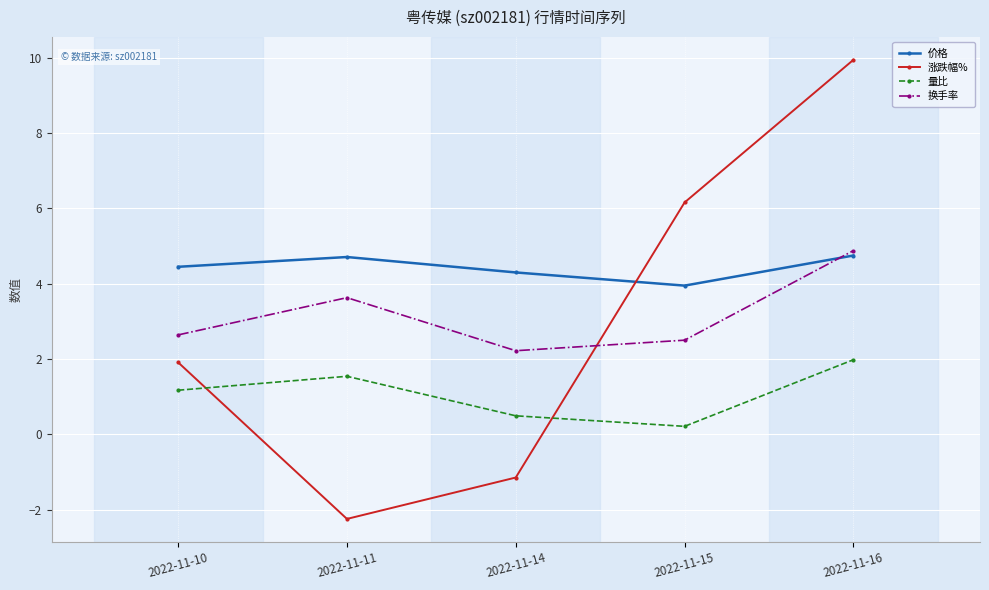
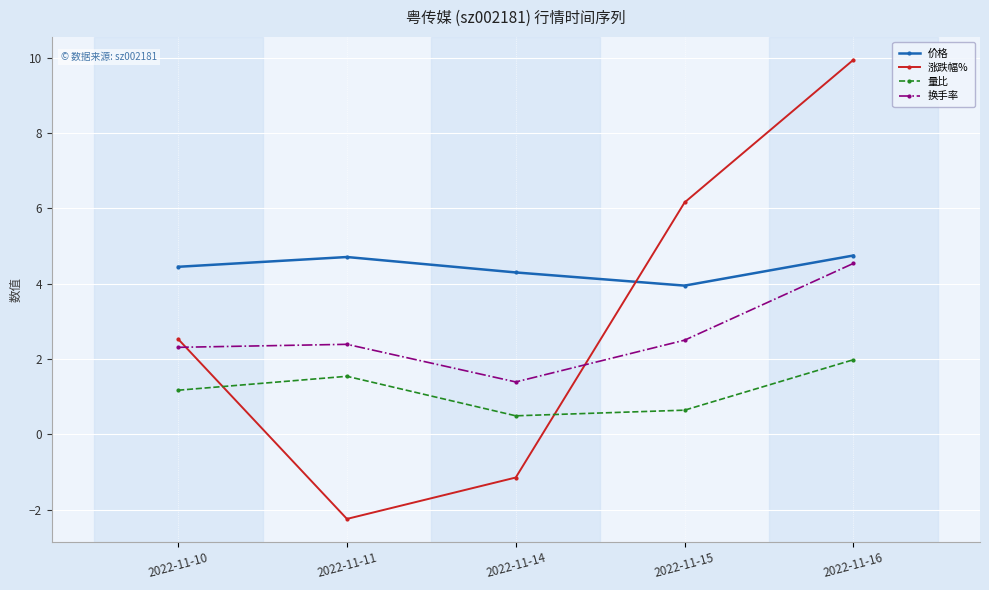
涨跌幅%, 2022-11-10: 1.9 -> 2.5
换手率, 2022-11-10: 2.6 -> 2.3
换手率, 2022-11-11: 3.6 -> 2.4
换手率, 2022-11-14: 2.2 -> 1.4
量比, 2022-11-15: 0.2 -> 0.6
换手率, 2022-11-16: 4.9 -> 4.5
